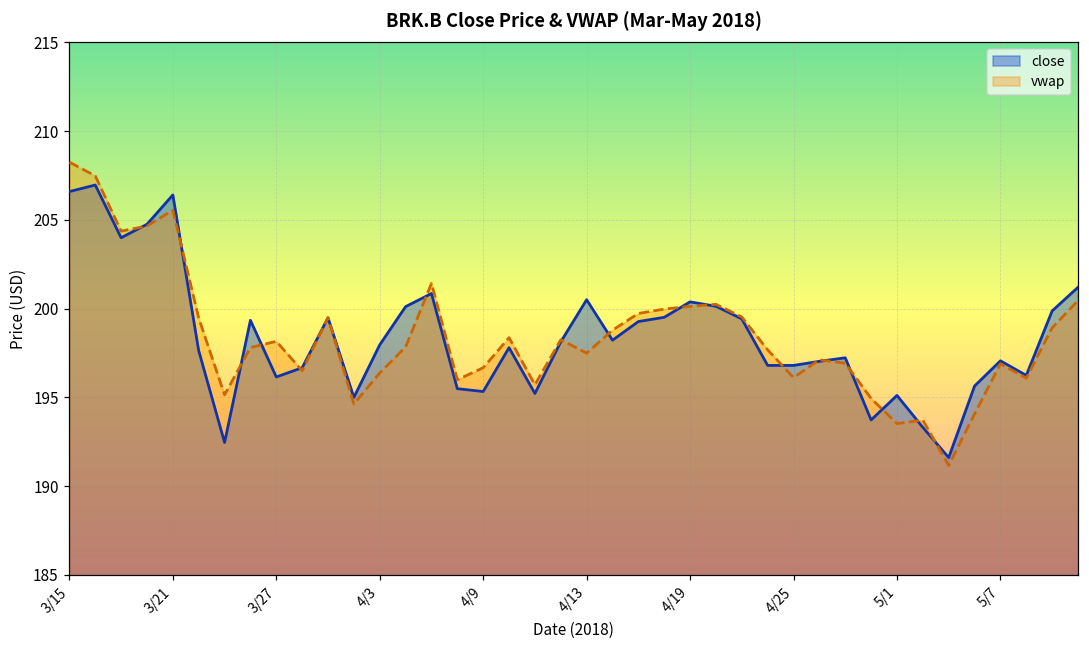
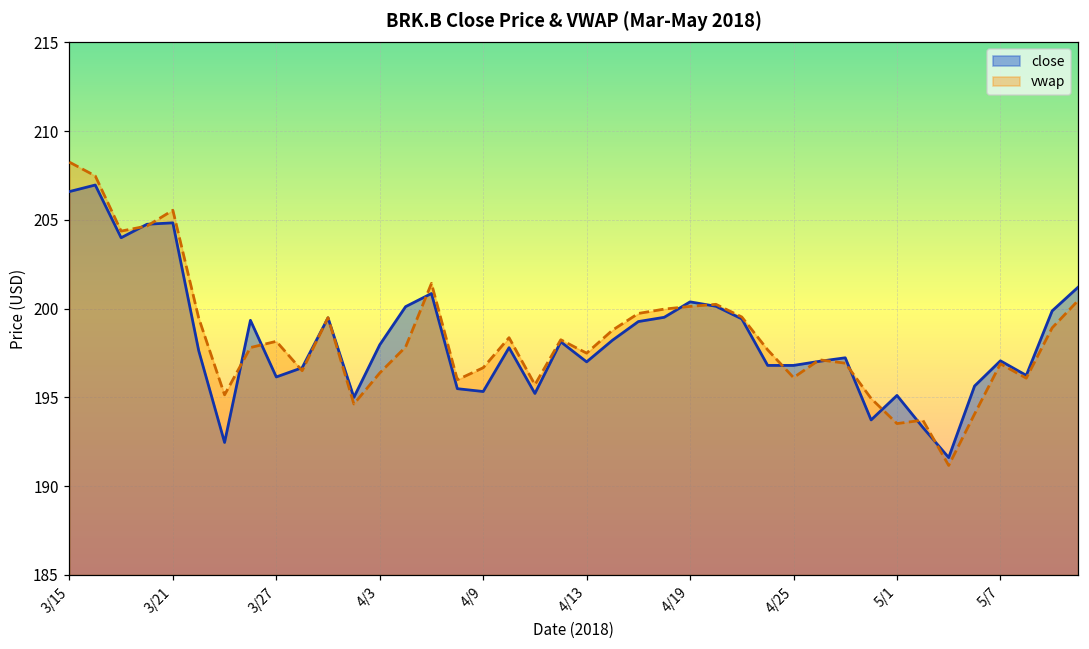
close, 3/21: 206.4 -> 204.8
close, 4/13: 200.5 -> 197.0
